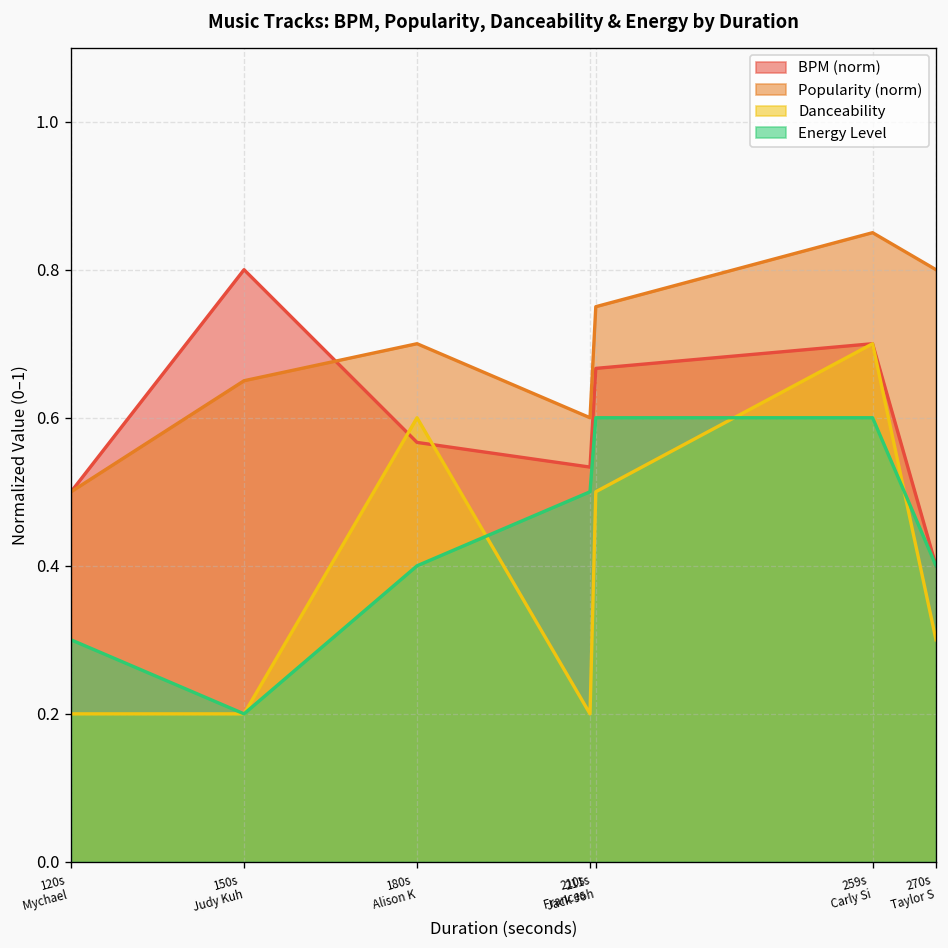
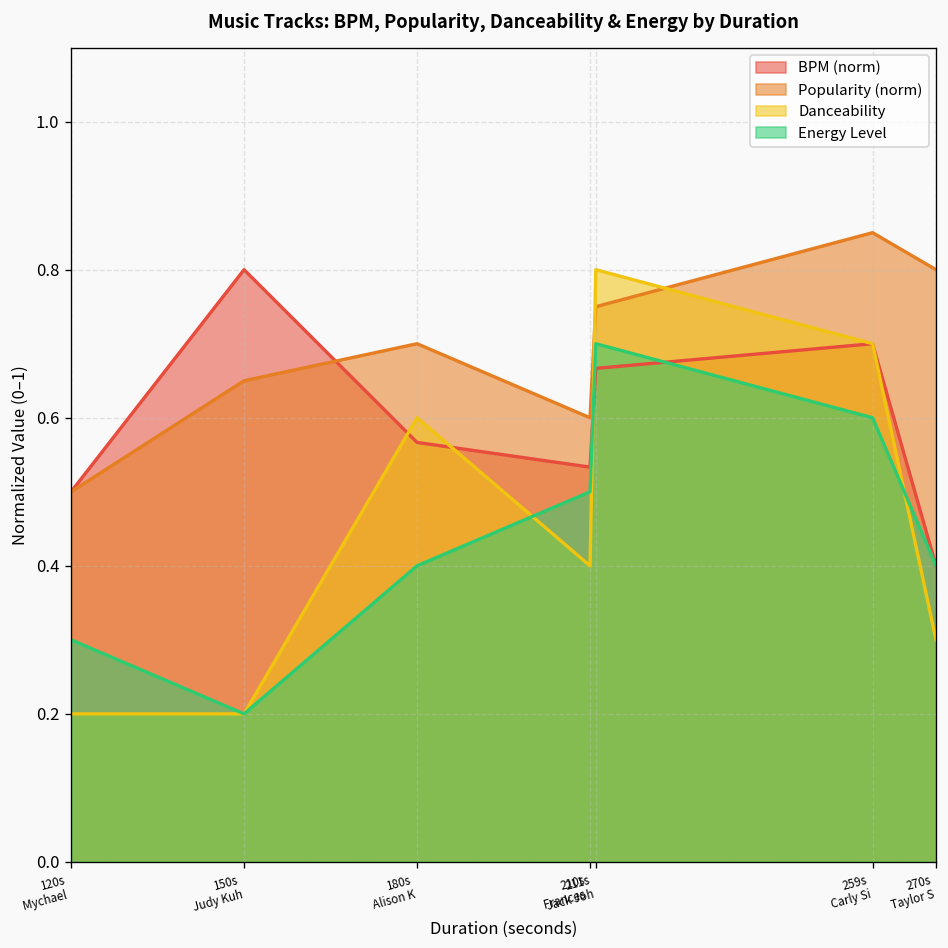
Danceability, 210s Frances: 0.2 -> 0.4
Danceability, 211s Jack Joh: 0.5 -> 0.8
Energy Level, 211s Jack Joh: 0.6 -> 0.7
